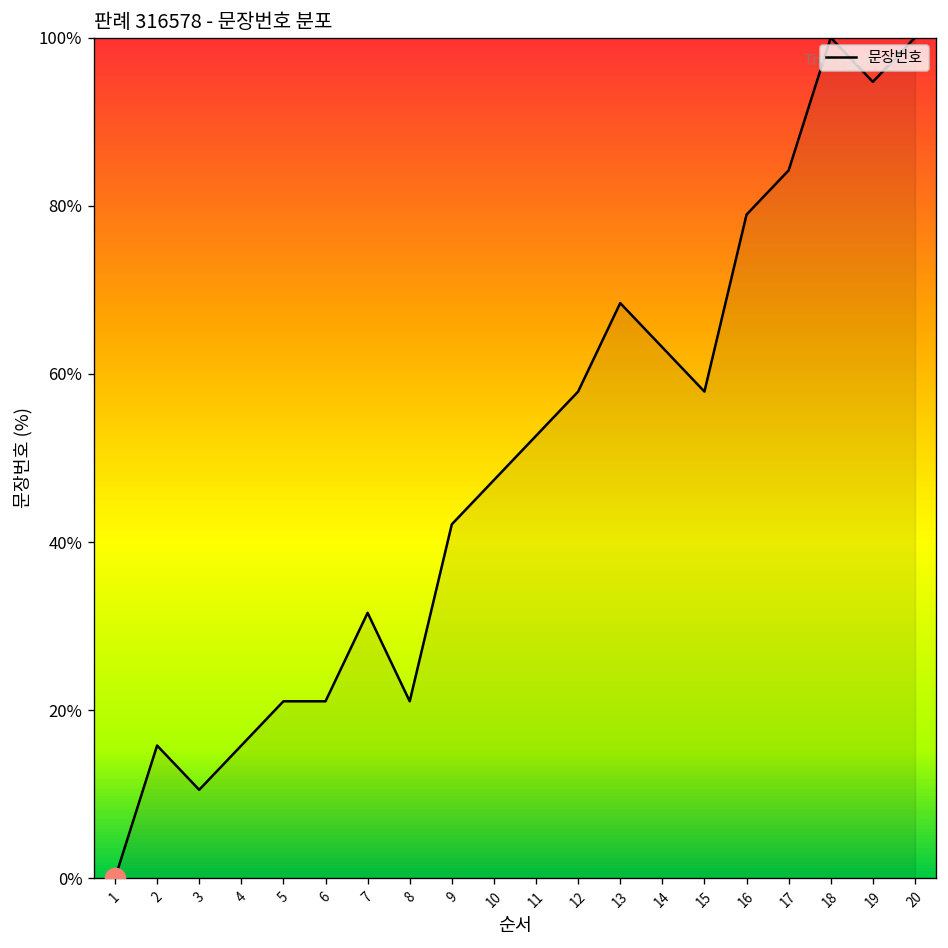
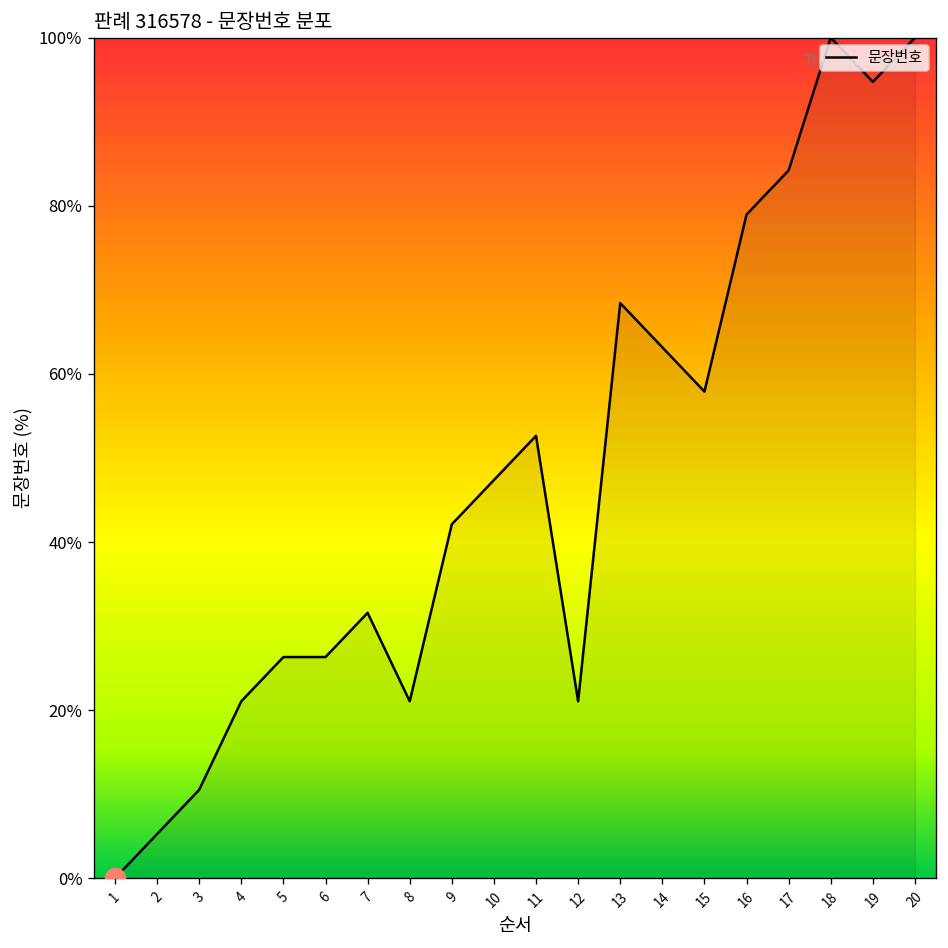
문장번호, 2: 16% -> 5%
문장번호, 4: 16% -> 21%
문장번호, 5: 21% -> 26%
문장번호, 6: 21% -> 26%
문장번호, 12: 58% -> 21%
